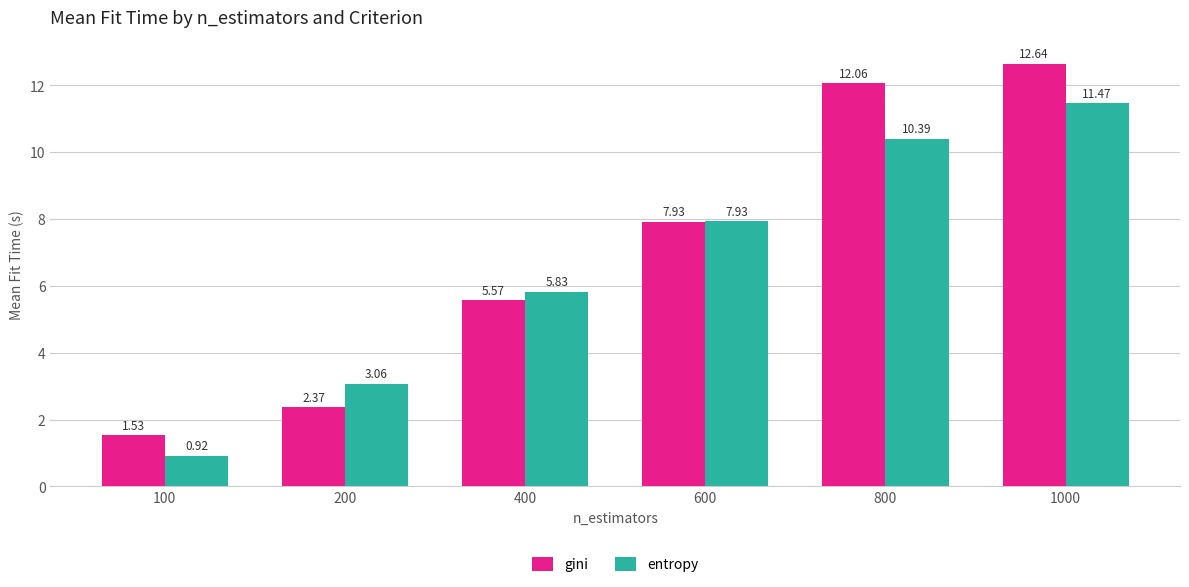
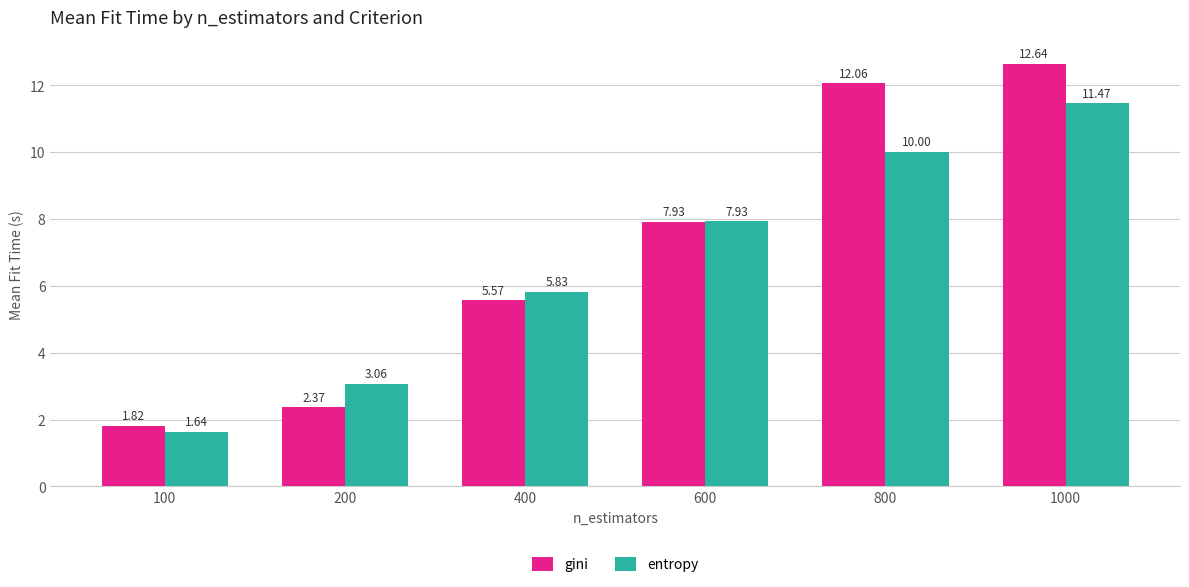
gini, 100: 1.53 -> 1.82
entropy, 100: 0.92 -> 1.64
entropy, 800: 10.39 -> 10.00
